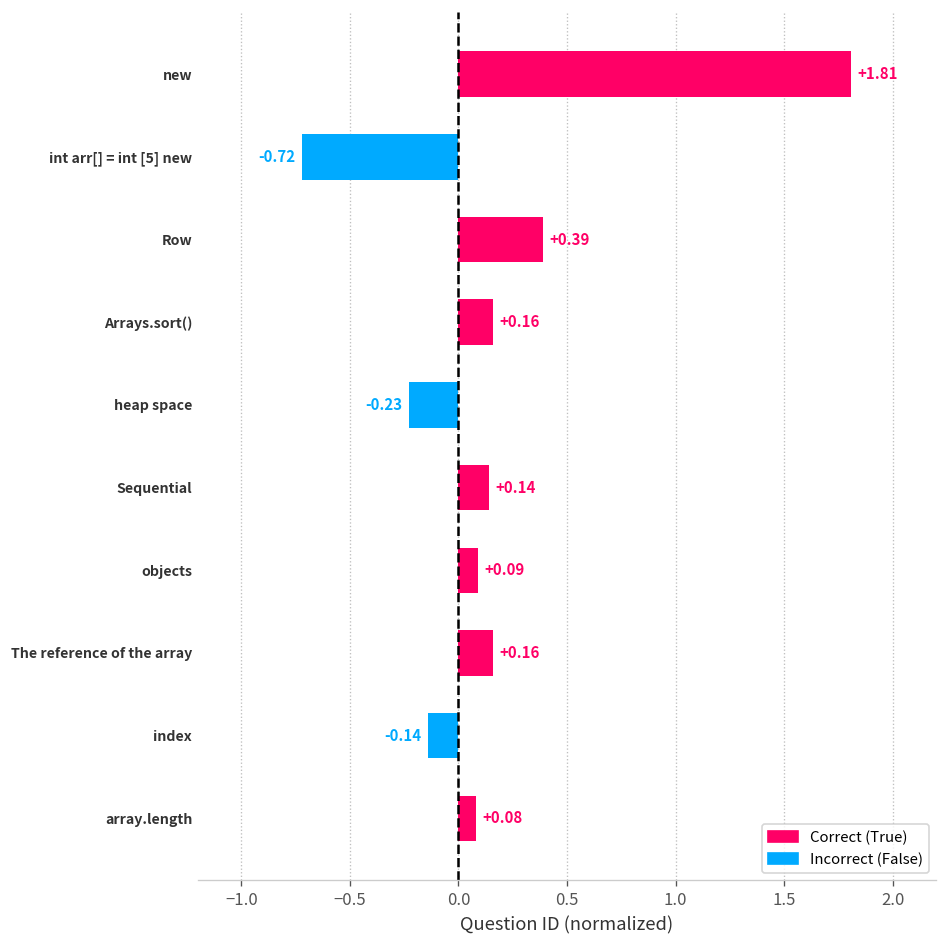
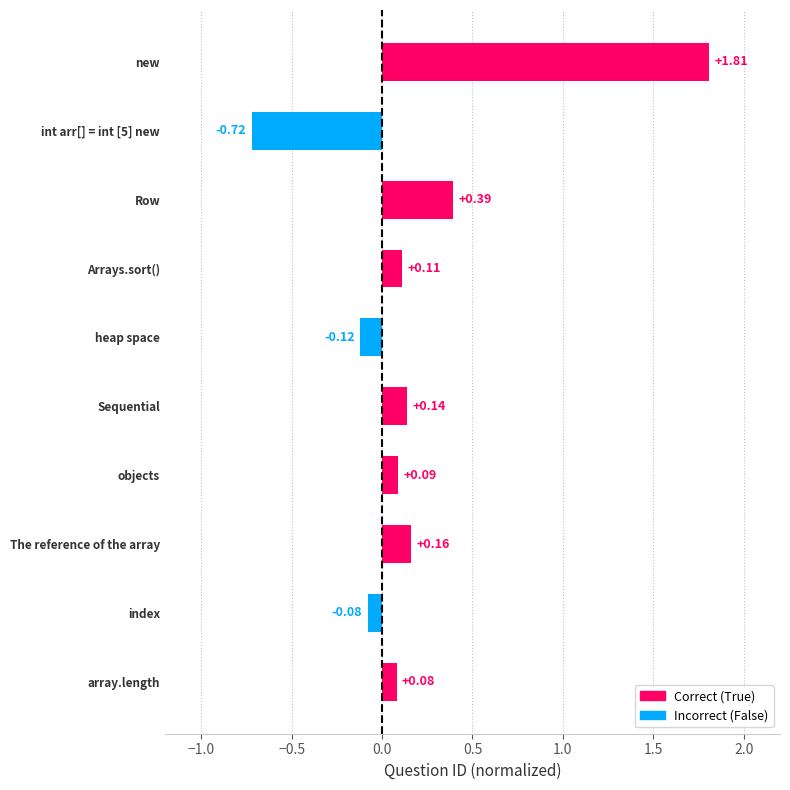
Arrays.sort(): +0.16 -> +0.11
heap space: -0.23 -> -0.12
index: -0.14 -> -0.08
